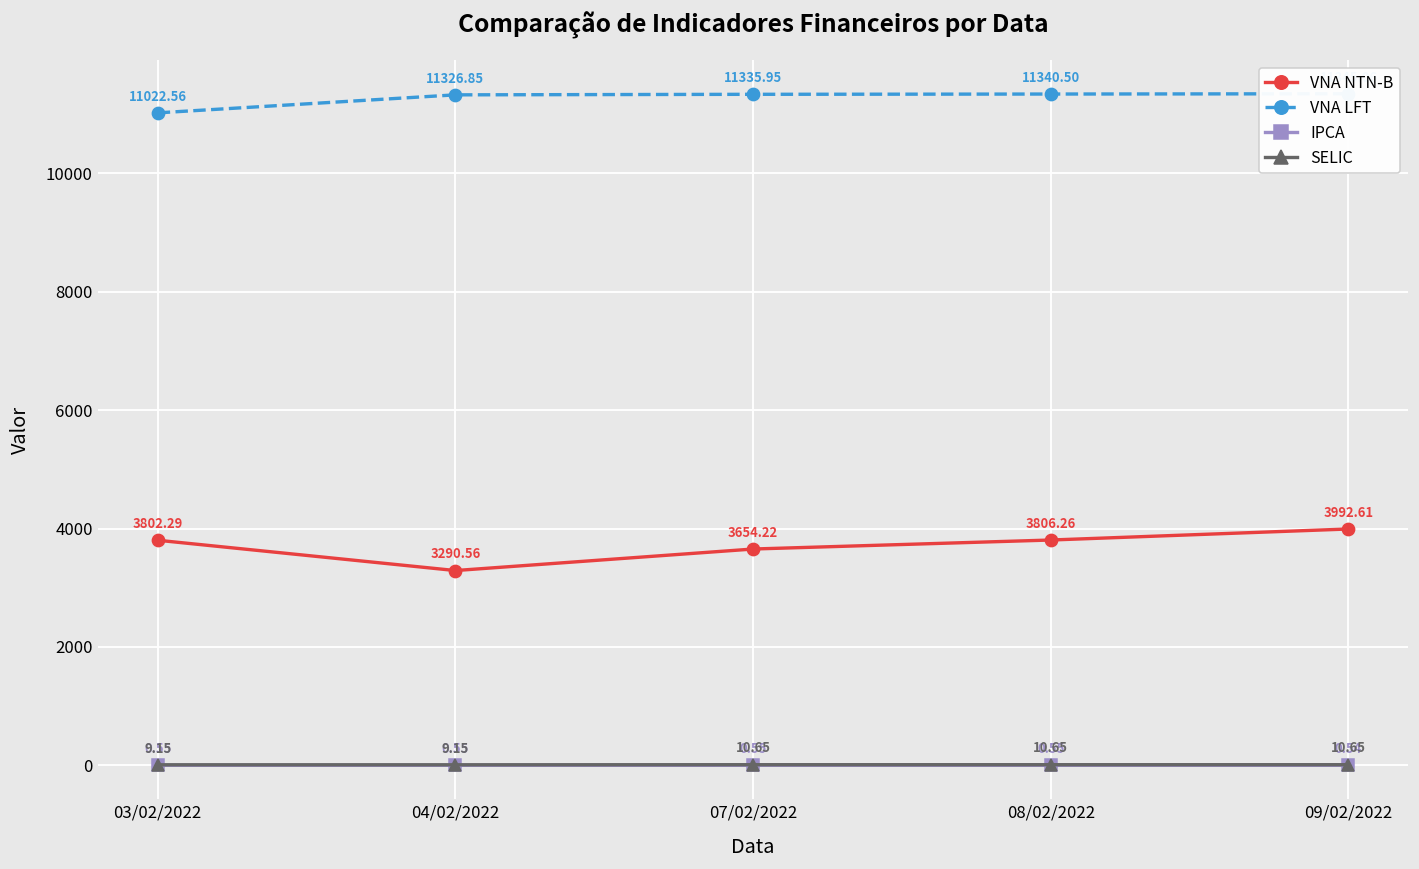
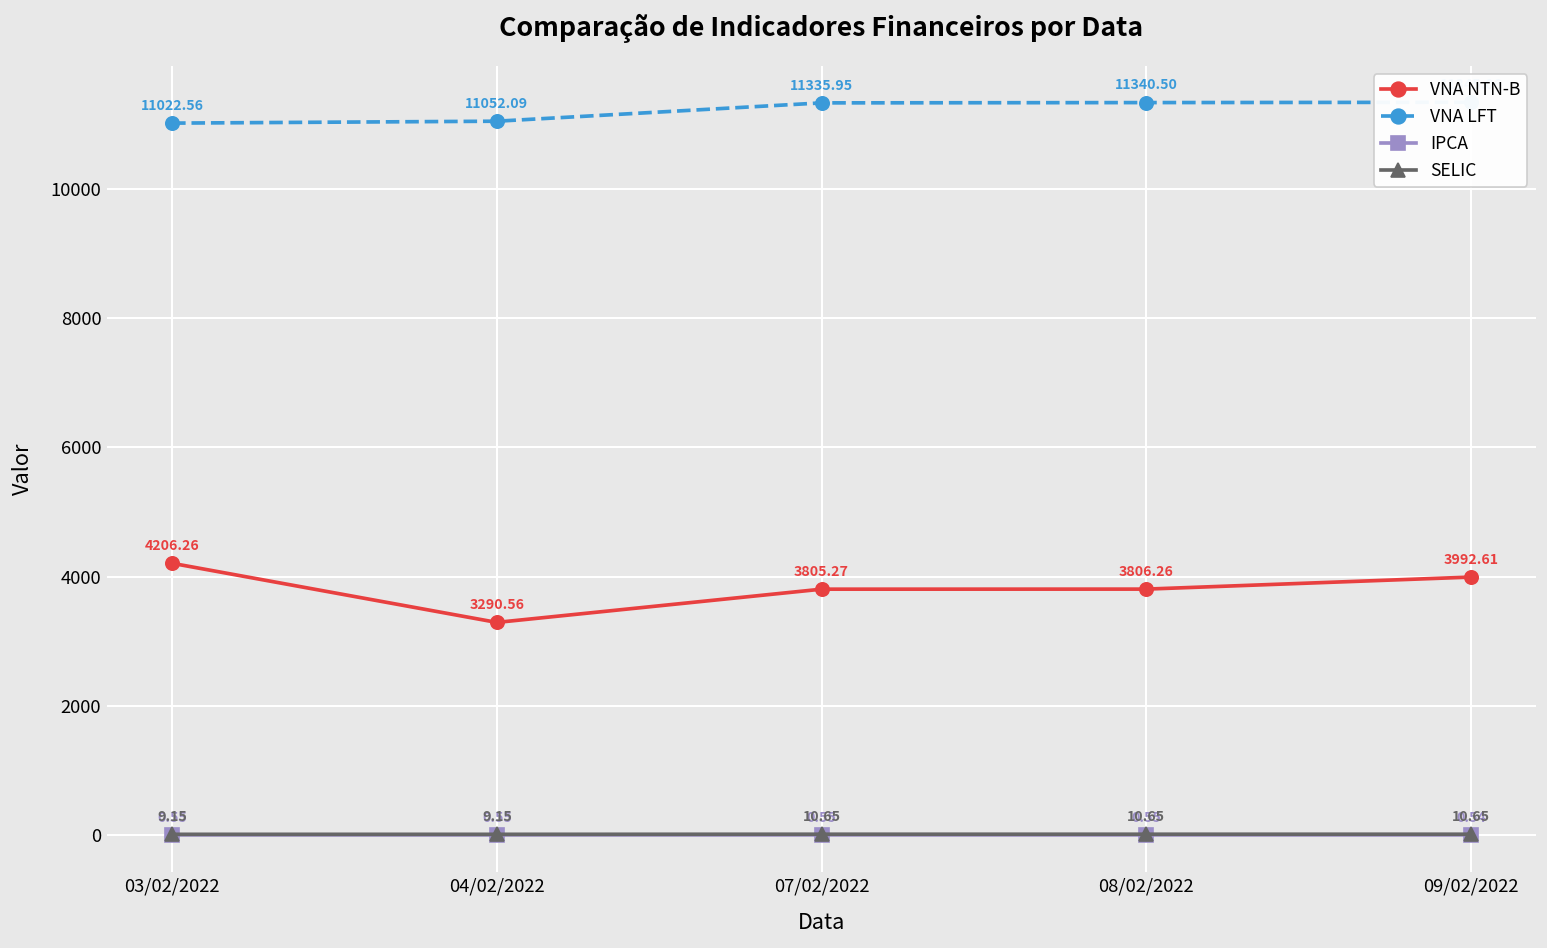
VNA NTN-B, 03/02/2022: 3802.29 -> 4206.26
VNA LFT, 04/02/2022: 11326.85 -> 11052.09
VNA NTN-B, 07/02/2022: 3654.22 -> 3805.27
